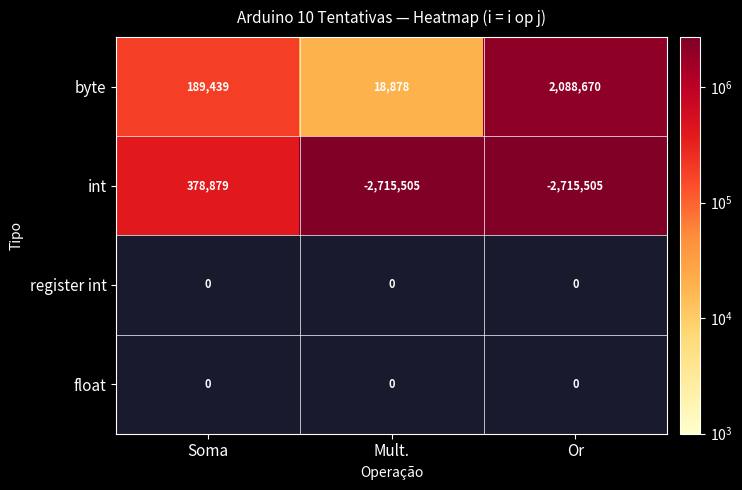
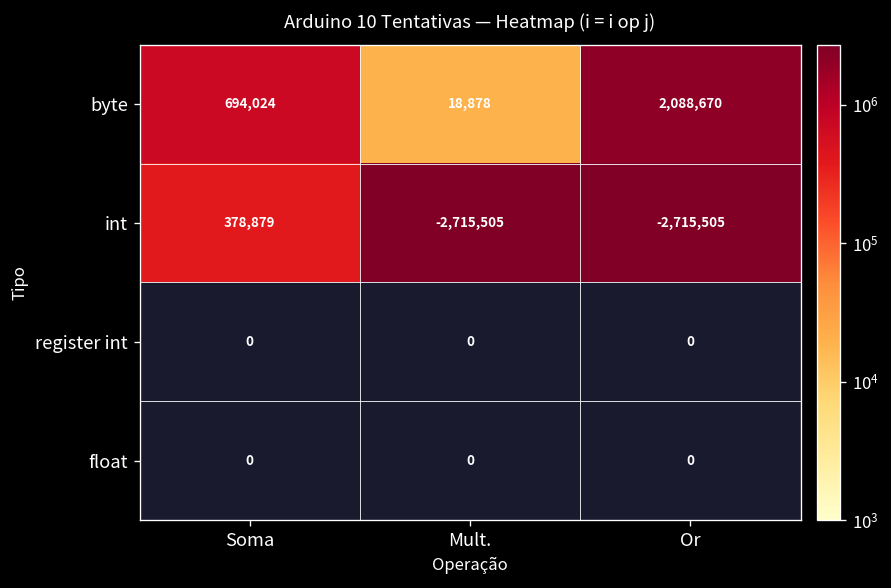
byte, Soma: 189,439 -> 694,024
